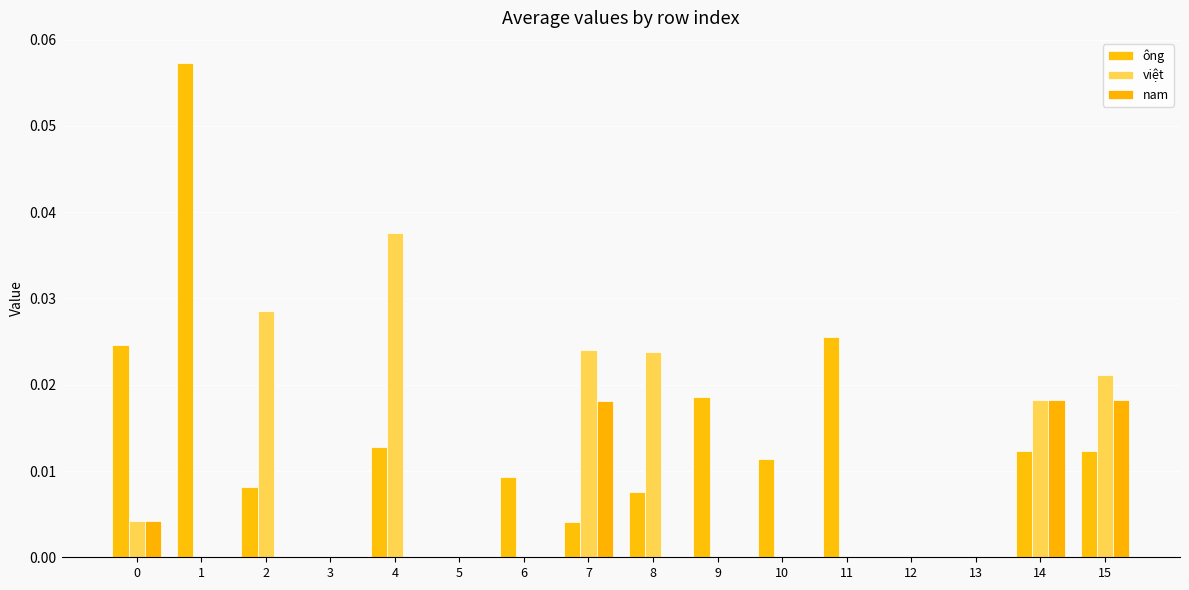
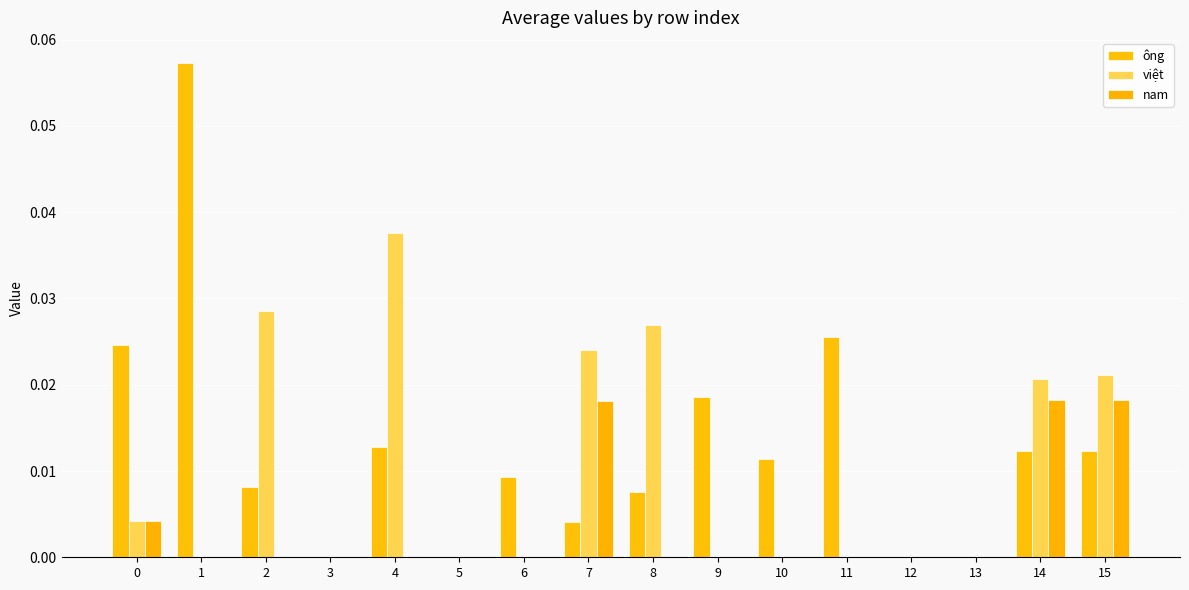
việt, 8: 0.024 -> 0.027
việt, 14: 0.018 -> 0.021
